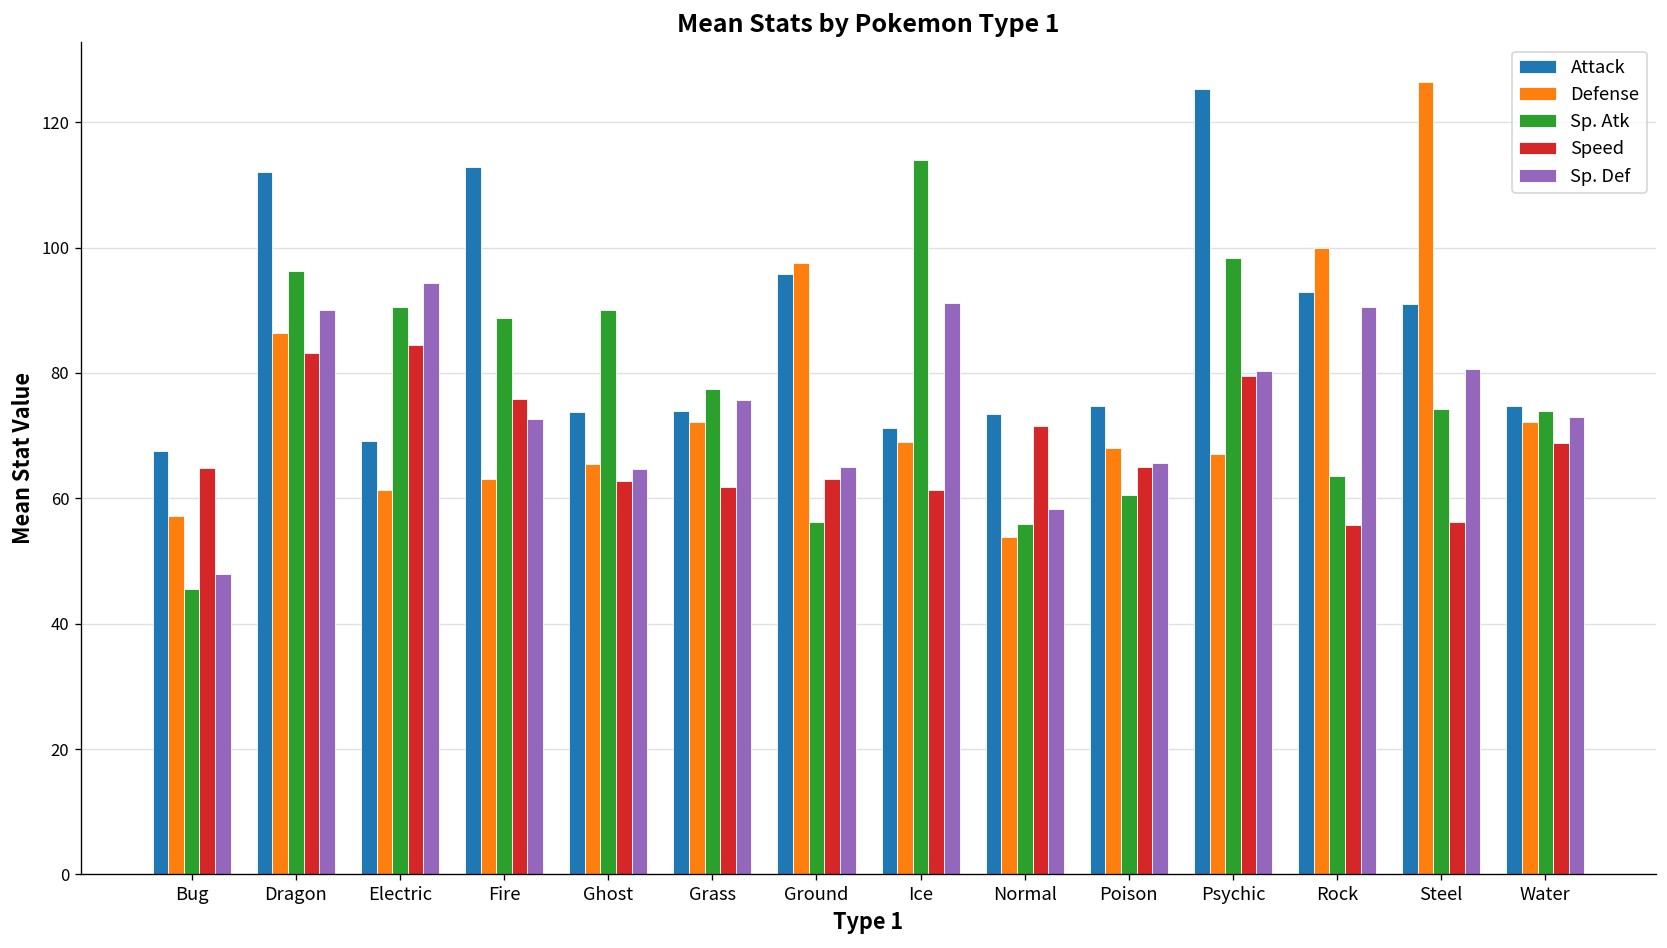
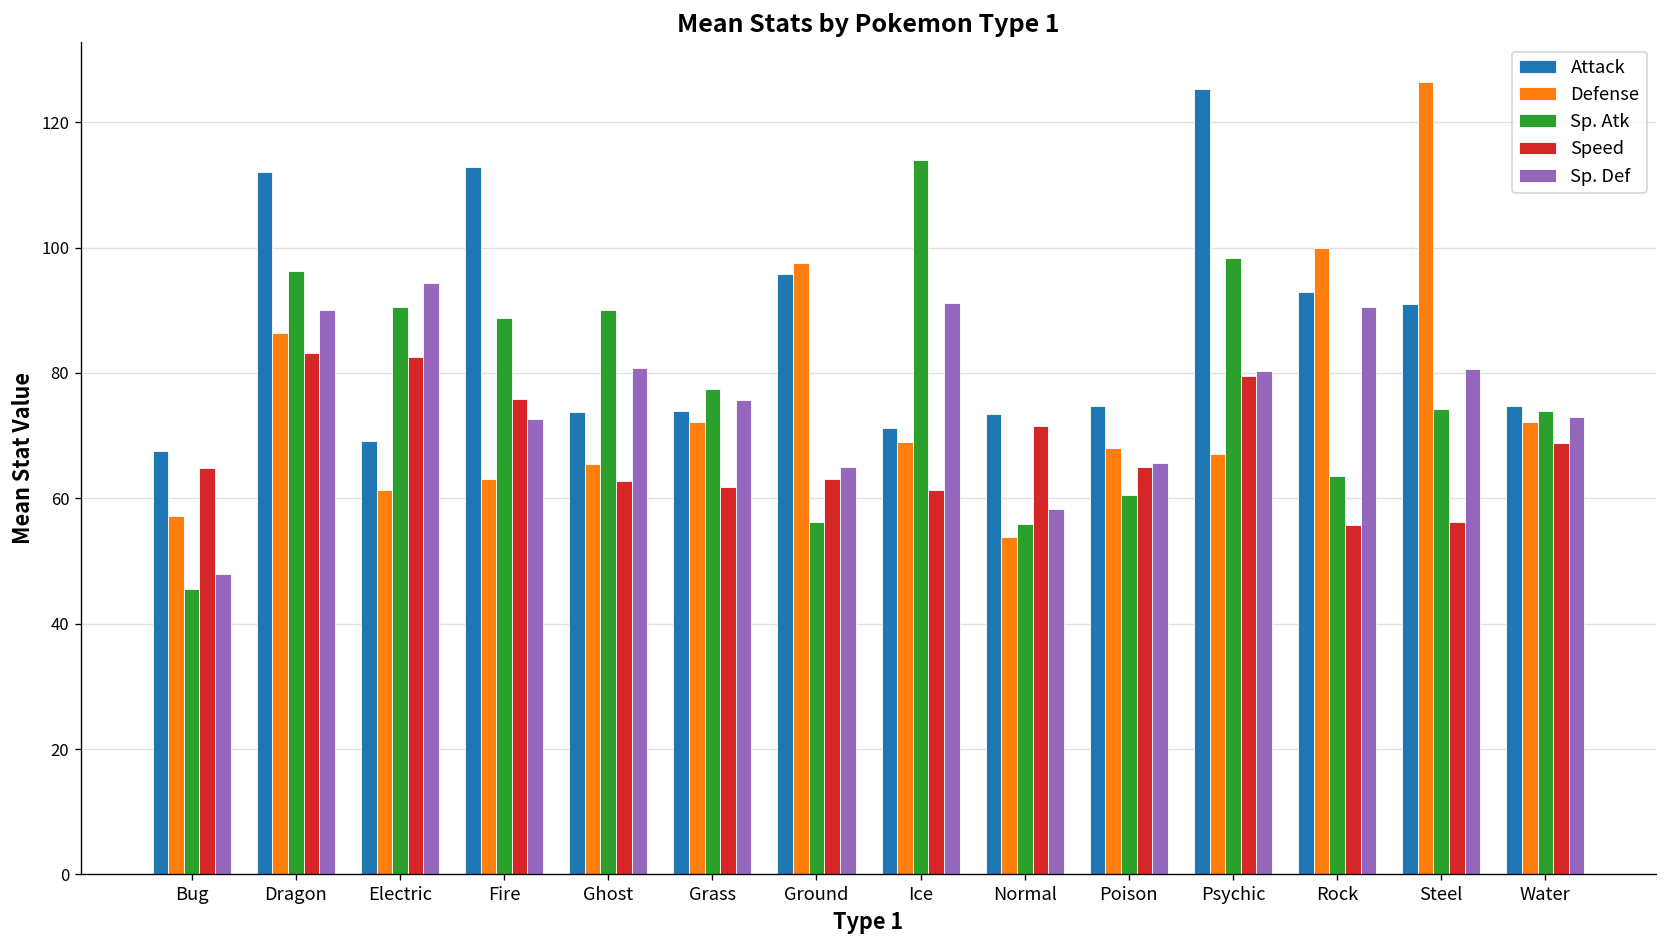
Speed, Electric: 85 -> 83
Sp. Def, Ghost: 65 -> 81
